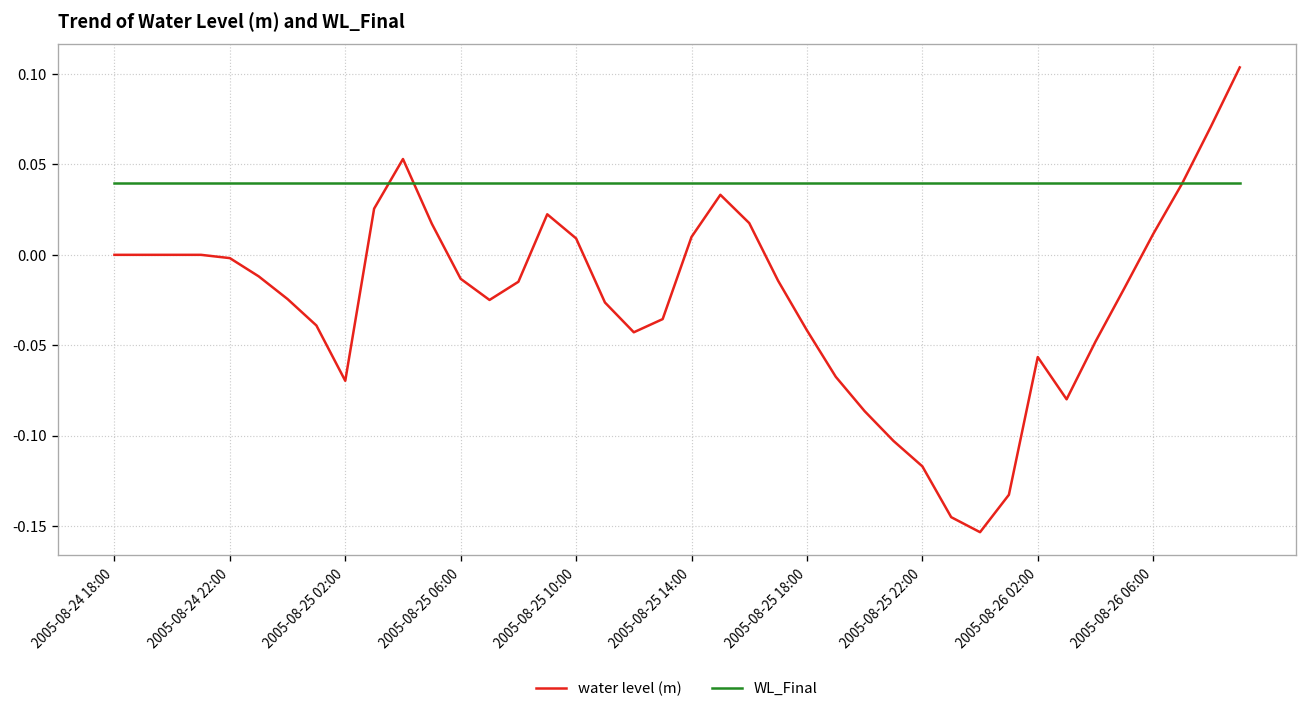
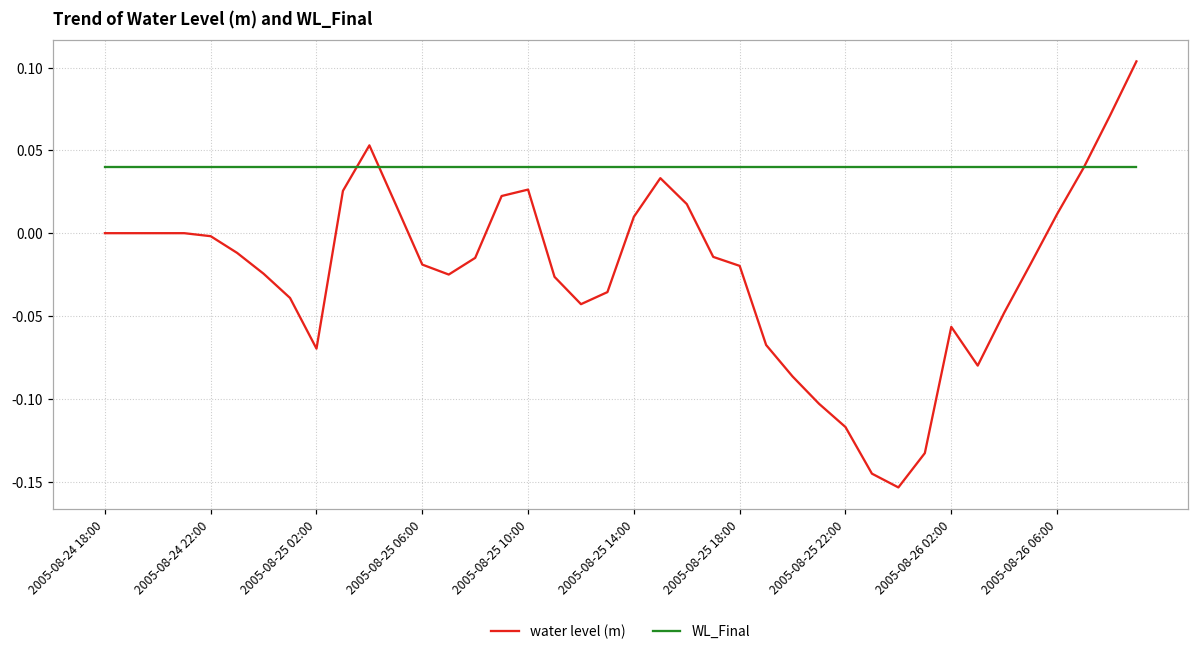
water level (m), 2005-08-25 06:00: -0.013 -> -0.019
water level (m), 2005-08-25 10:00: 0.009 -> 0.026
water level (m), 2005-08-25 18:00: -0.042 -> -0.020
